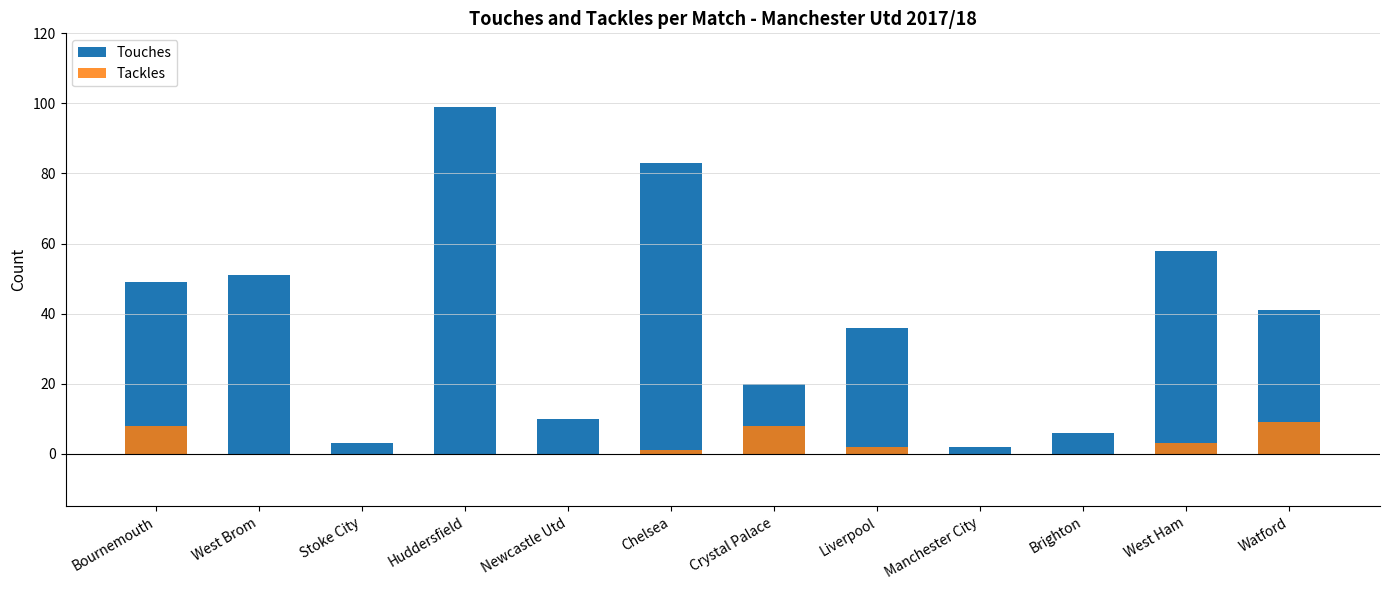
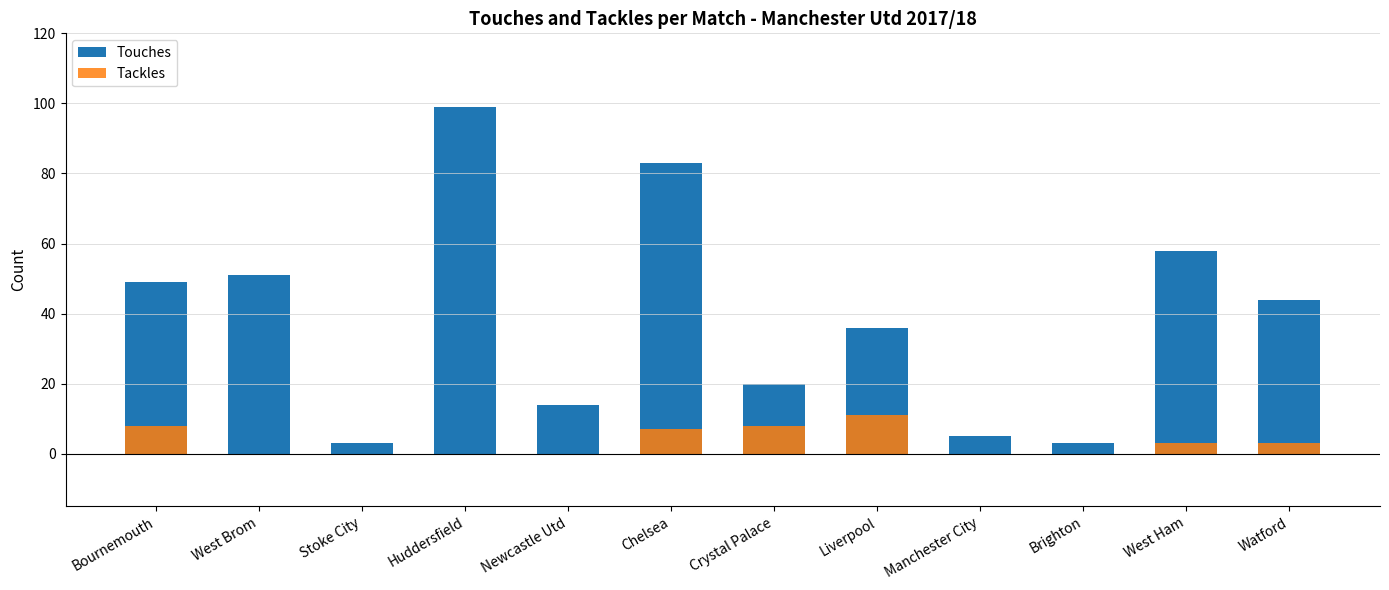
Touches, Newcastle Utd: 10 -> 14
Tackles, Chelsea: 1 -> 7
Tackles, Liverpool: 2 -> 11
Touches, Manchester City: 2 -> 5
Touches, Brighton: 6 -> 3
Touches, Watford: 41 -> 44
Tackles, Watford: 9 -> 3
